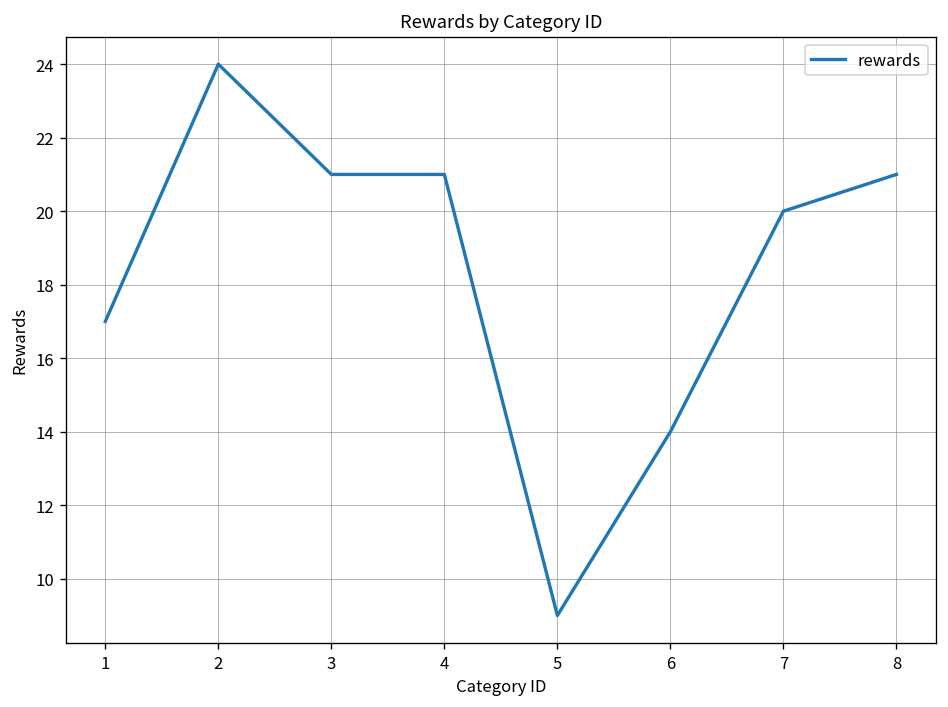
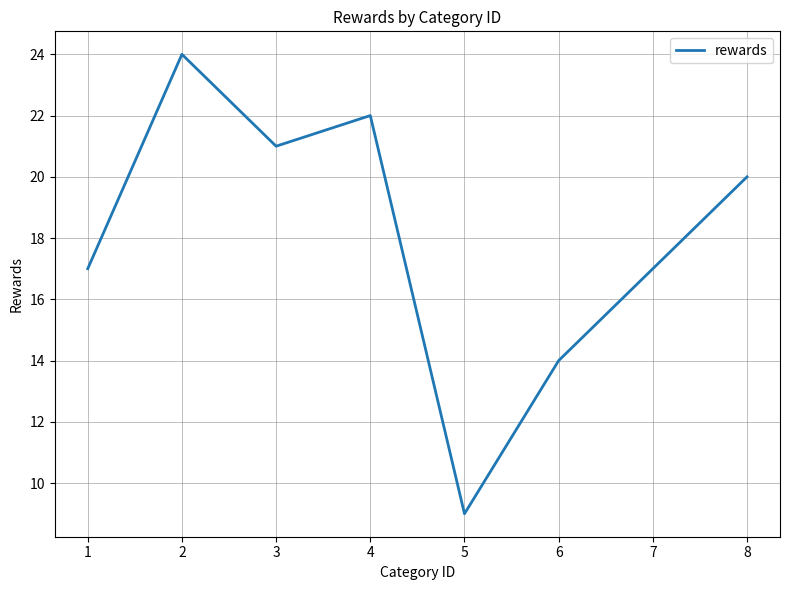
4: 21 -> 22
7: 20 -> 17
8: 21 -> 20
